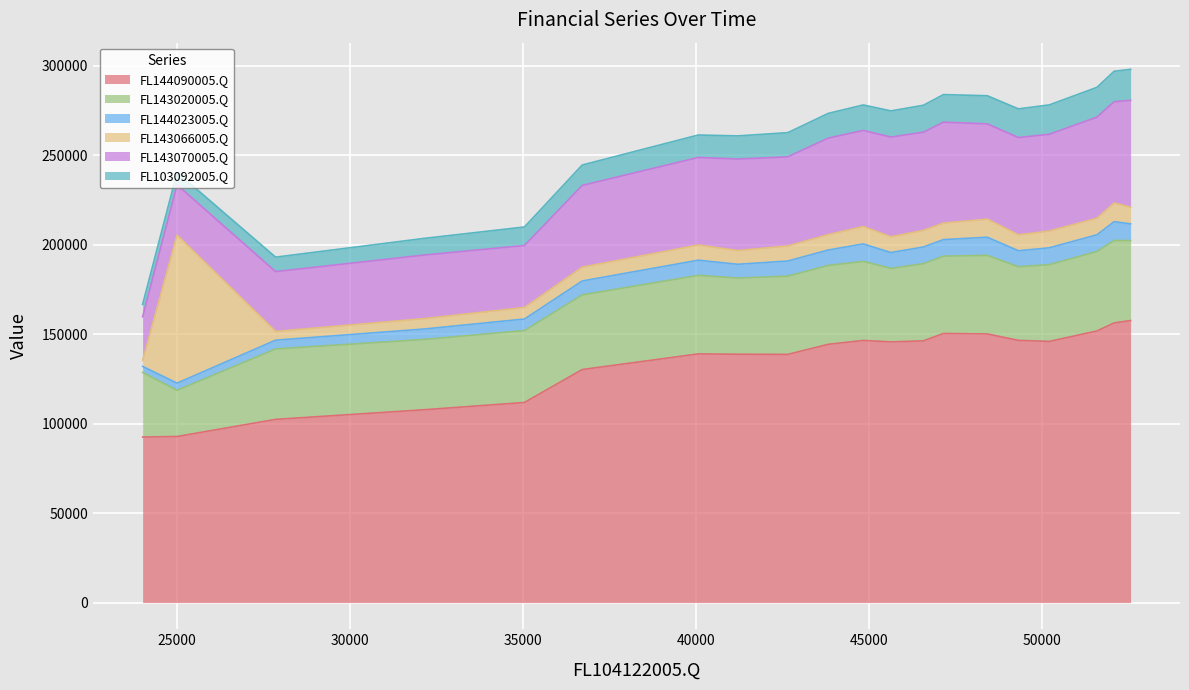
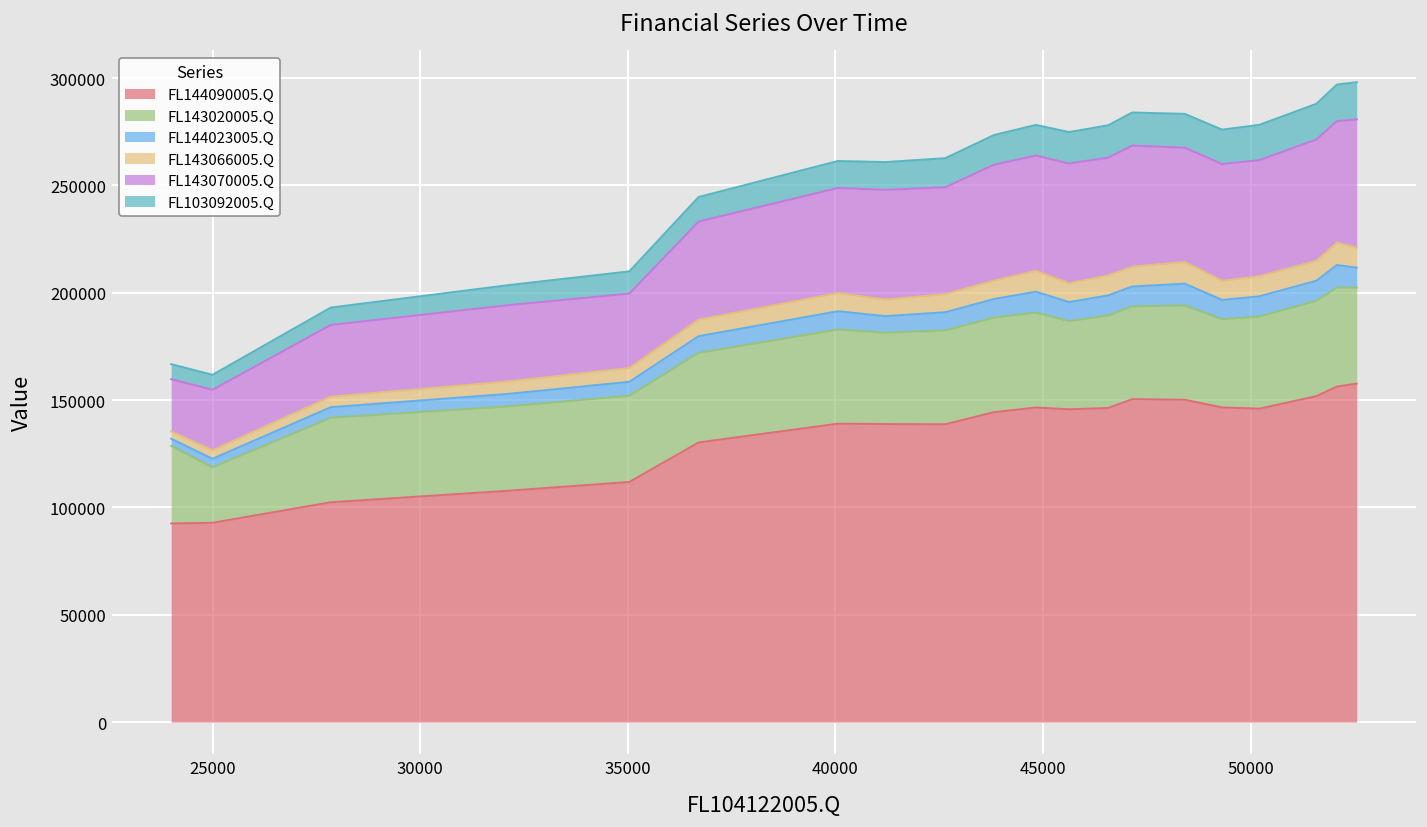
FL143066005.Q, 25000: 83000 -> 4000
